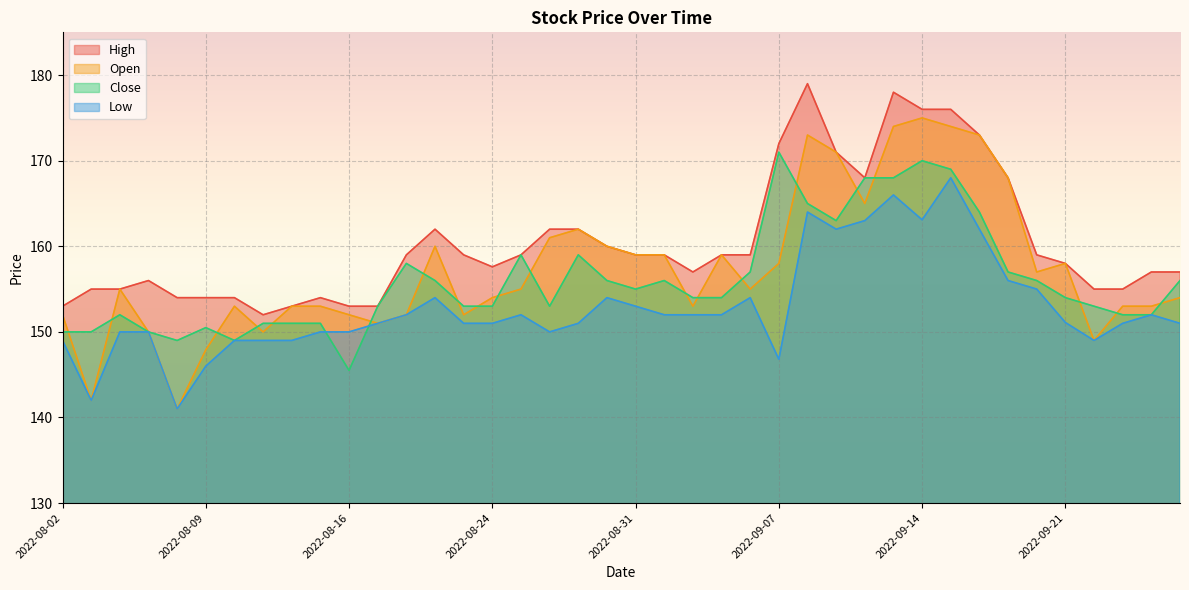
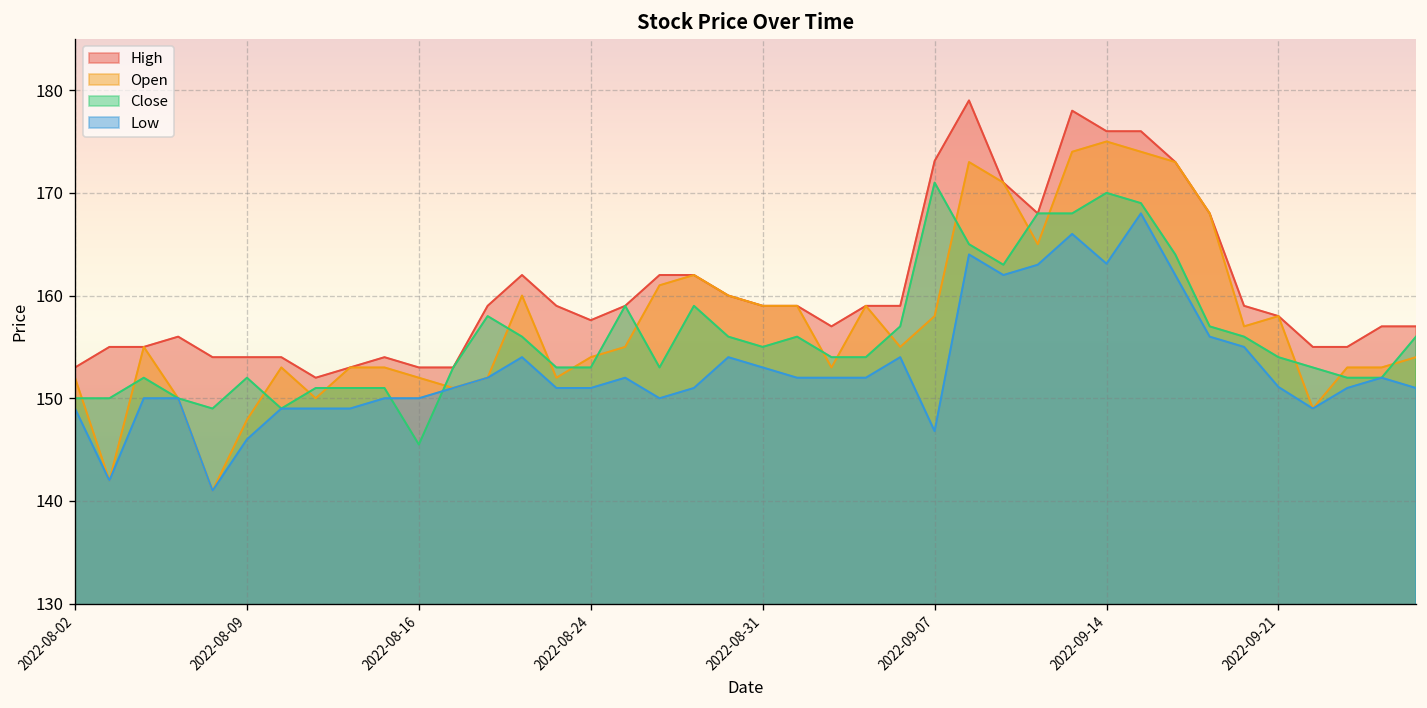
Close, 2022-08-09: 151 -> 152
High, 2022-09-07: 172 -> 173
